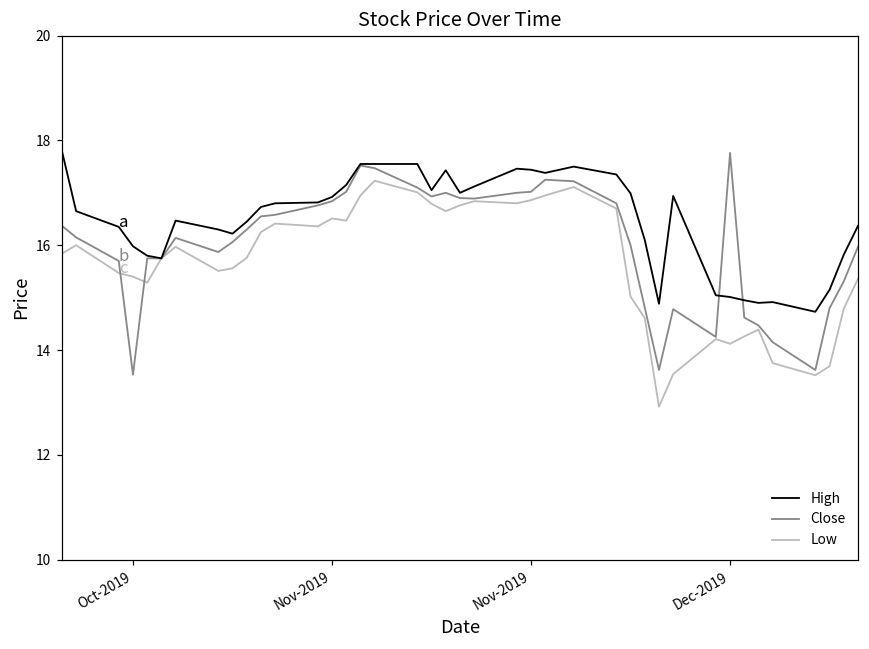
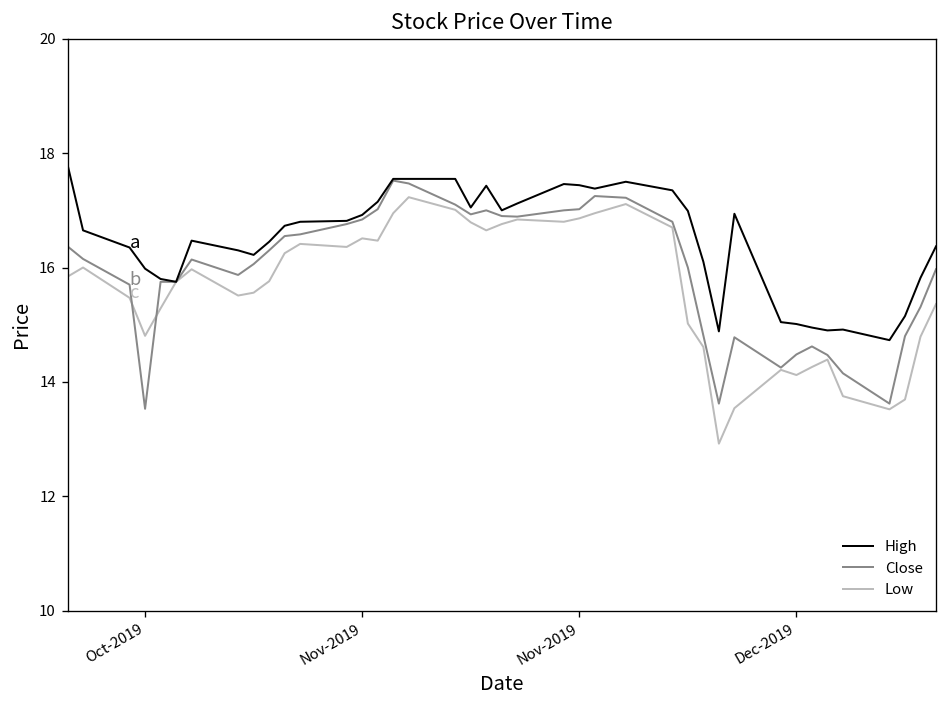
Low, Oct-2019: 15.4 -> 14.8
Close, Dec-2019: 17.8 -> 14.5
